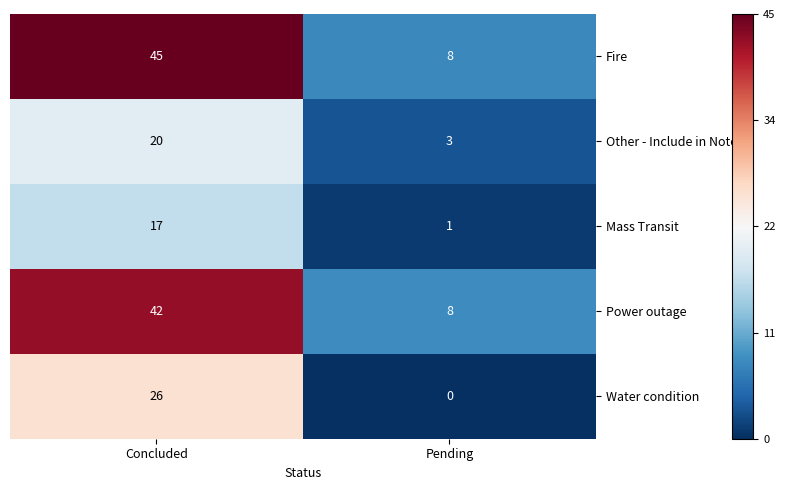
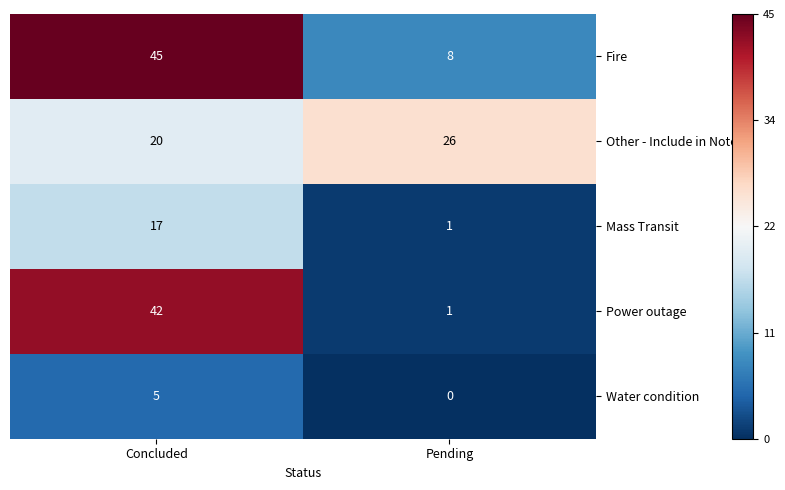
Other - Include in Notes, Pending: 3 -> 26
Power outage, Pending: 8 -> 1
Water condition, Concluded: 26 -> 5
